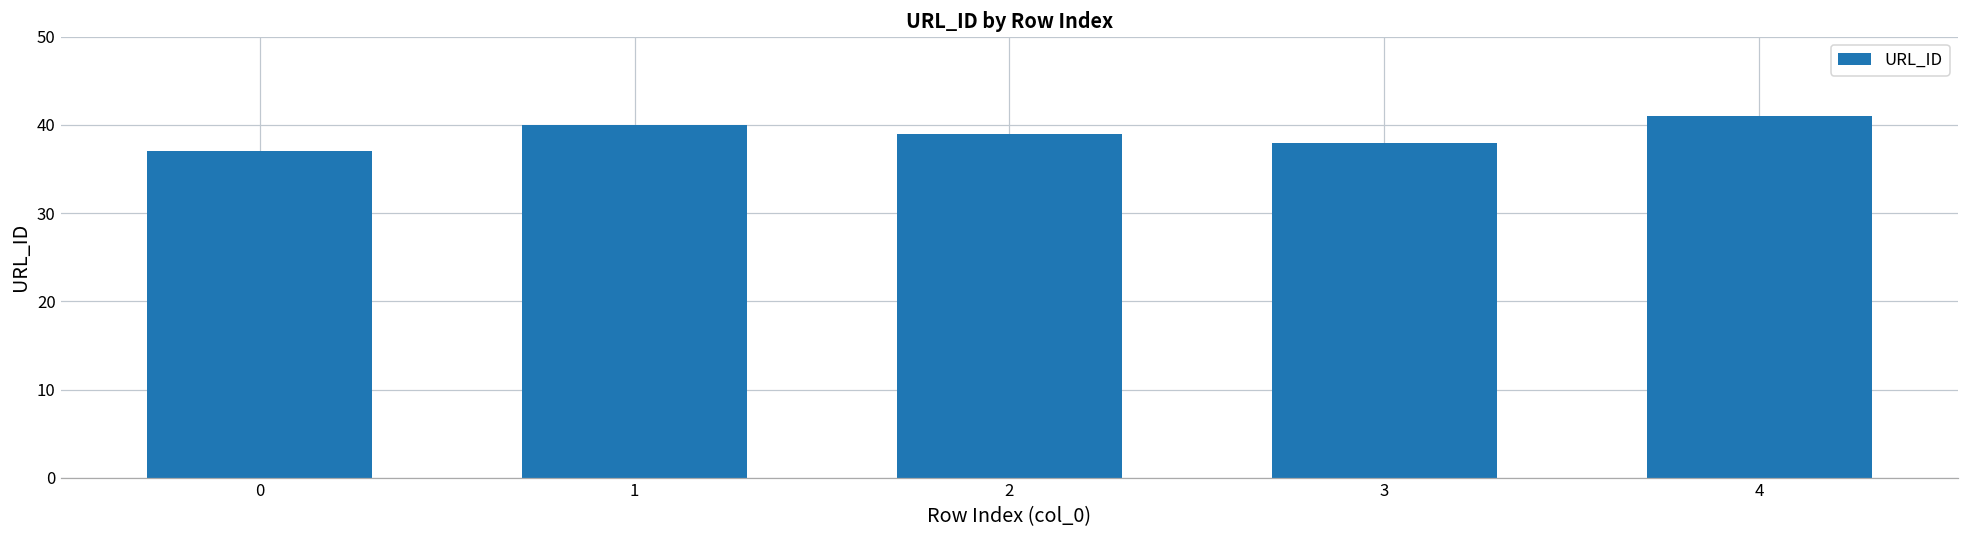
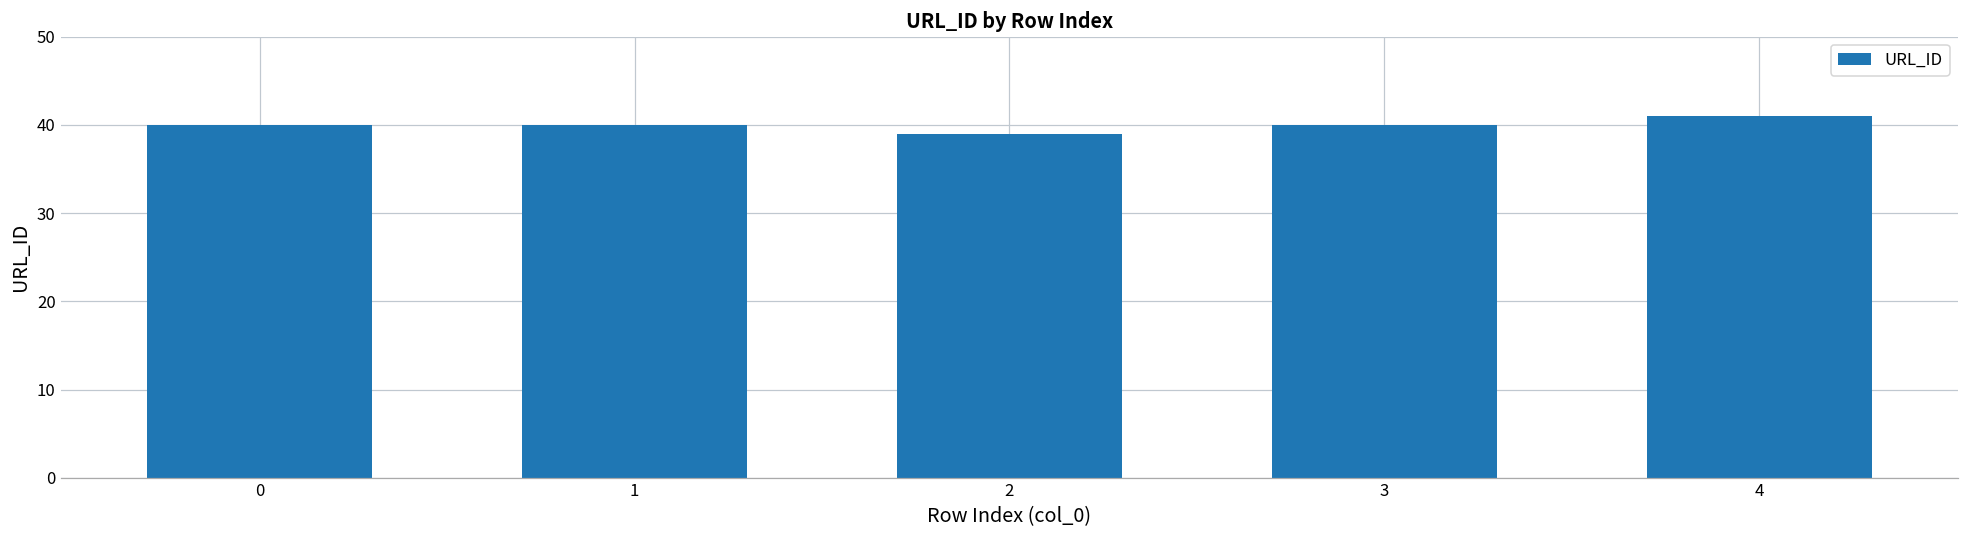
0: 37 -> 40
3: 38 -> 40
